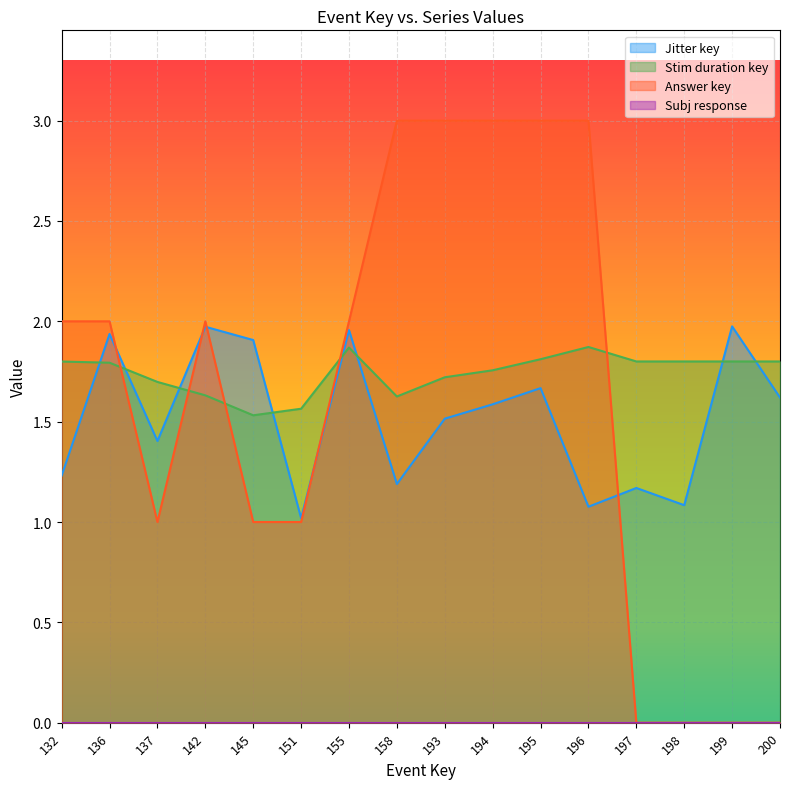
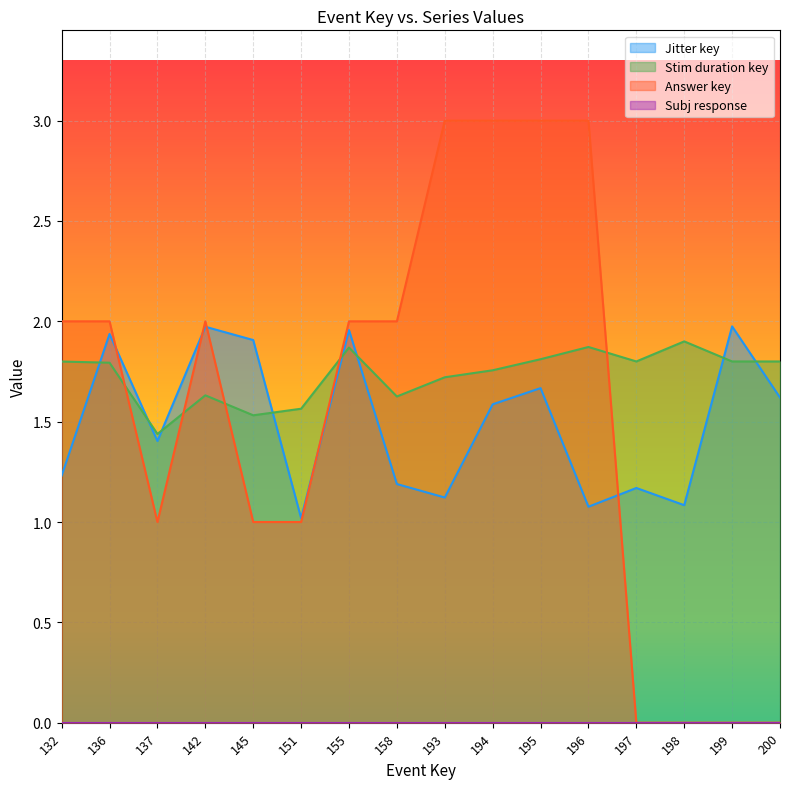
Stim duration key, 137: 1.70 -> 1.44
Answer key, 158: 3 -> 2
Jitter key, 193: 1.51 -> 1.12
Stim duration key, 198: 1.8 -> 1.9
